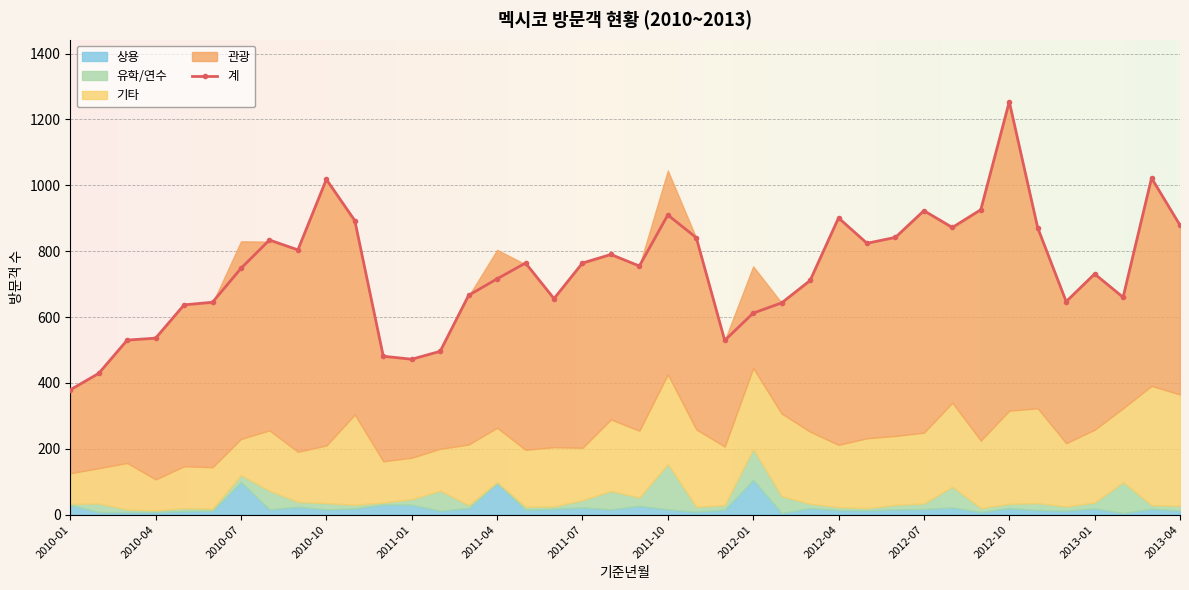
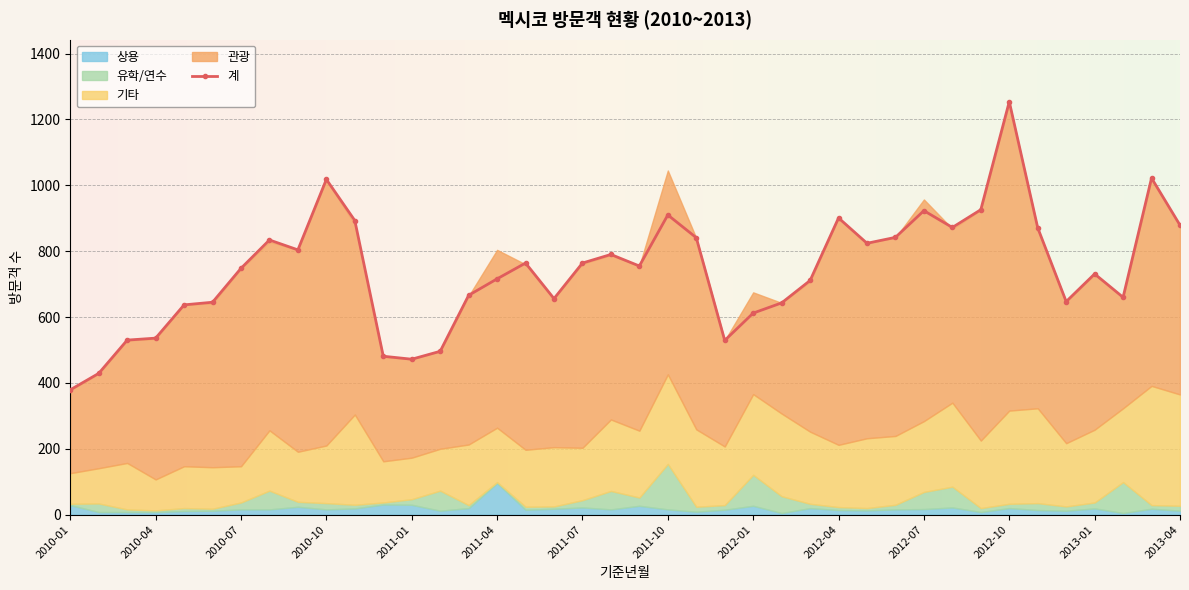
상용, 2010-07: 100 -> 20
상용, 2012-01: 110 -> 30
유학/연수, 2012-07: 20 -> 50
